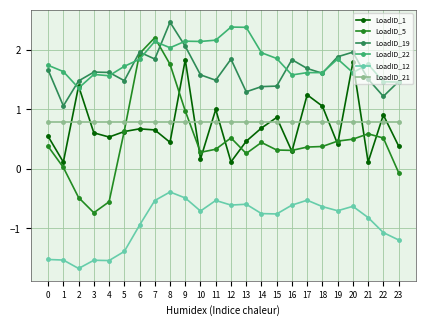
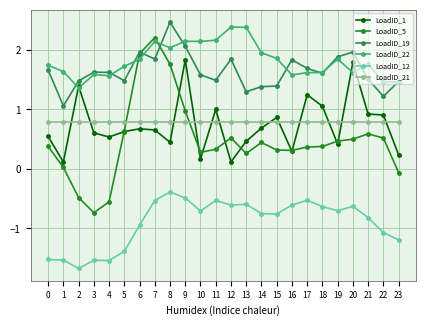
LoadID_1, 21: 0.1 -> 0.9
LoadID_1, 23: 0.4 -> 0.2
